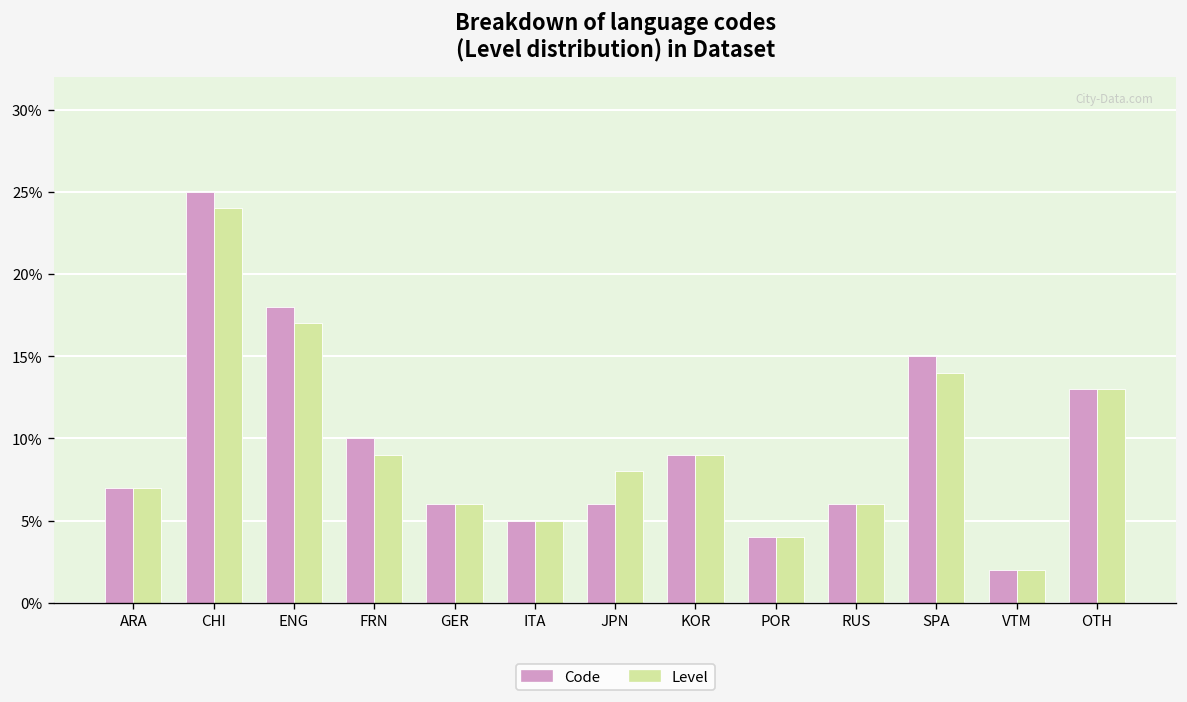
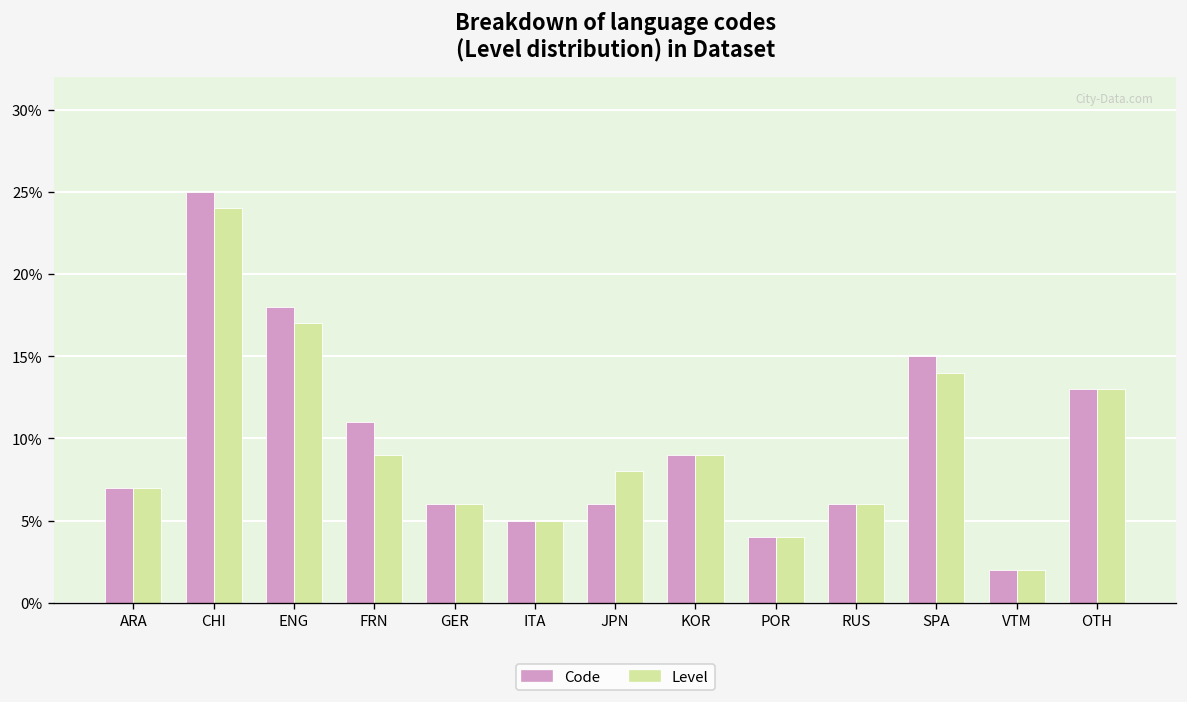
Code, FRN: 10% -> 11%
